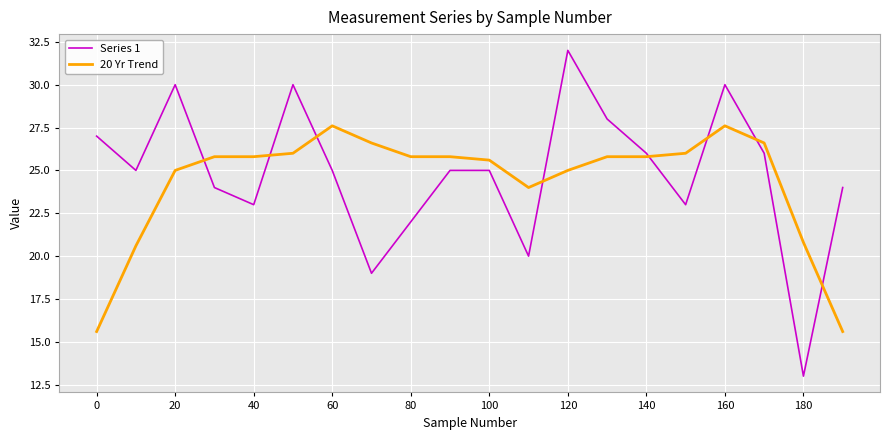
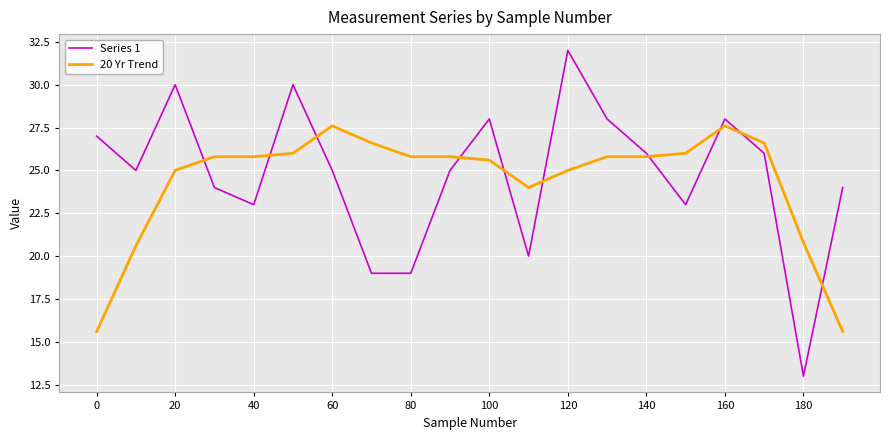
Series 1, 80: 22 -> 19
Series 1, 100: 25 -> 28
Series 1, 160: 30 -> 28
